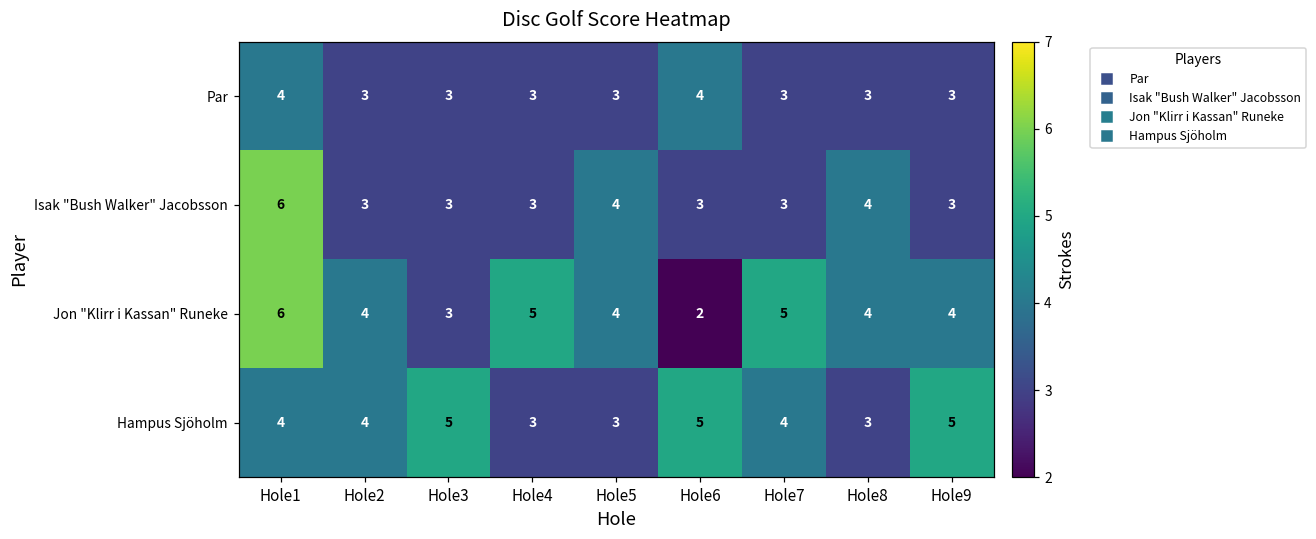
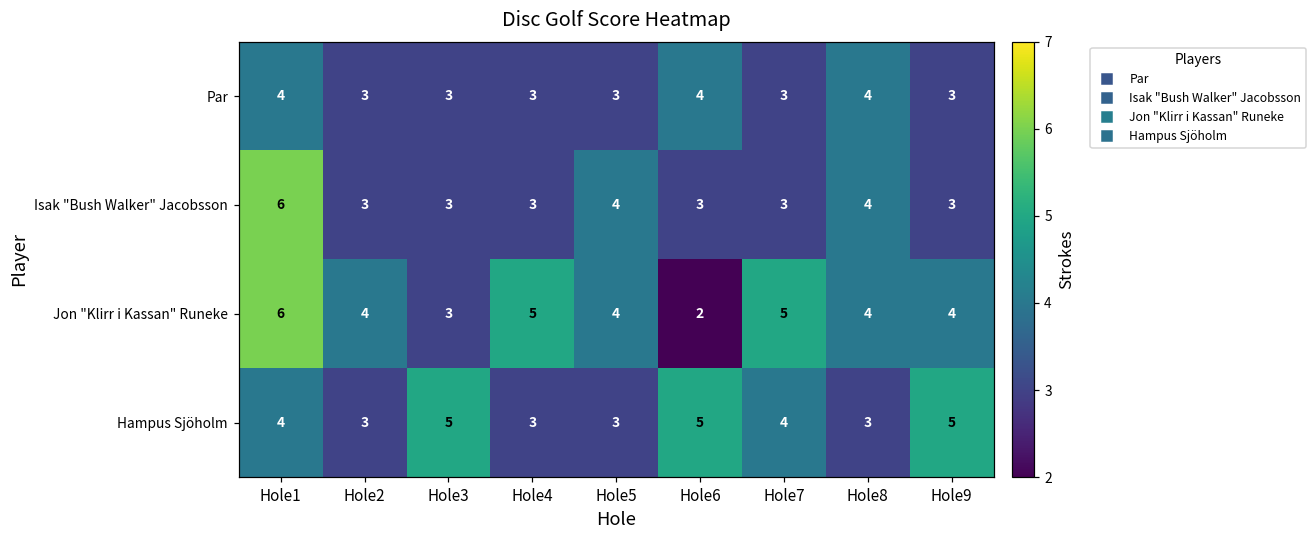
Par, Hole8: 3 -> 4
Hampus Sjöholm, Hole2: 4 -> 3
